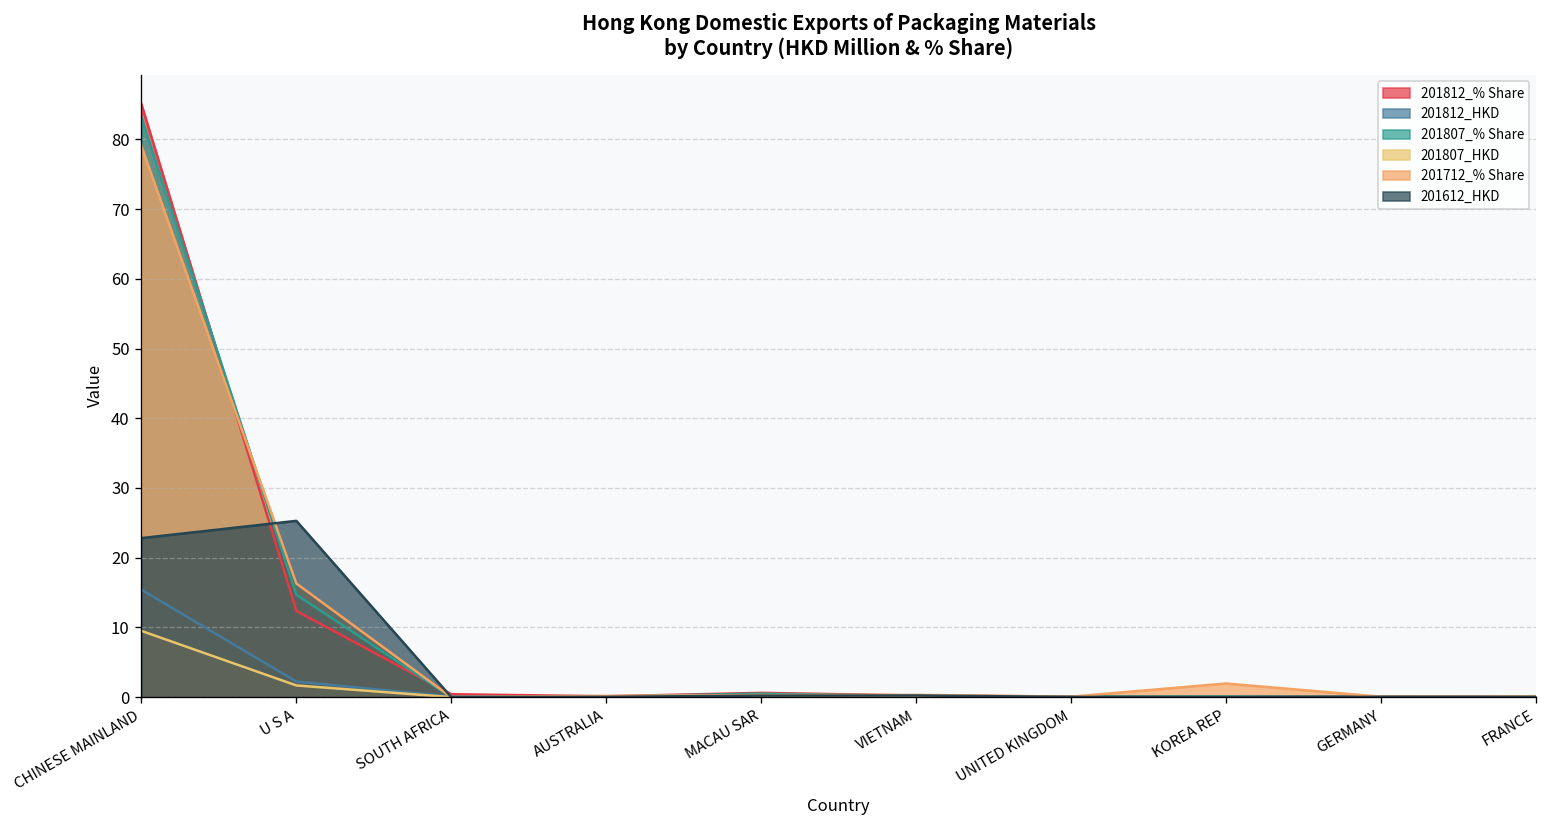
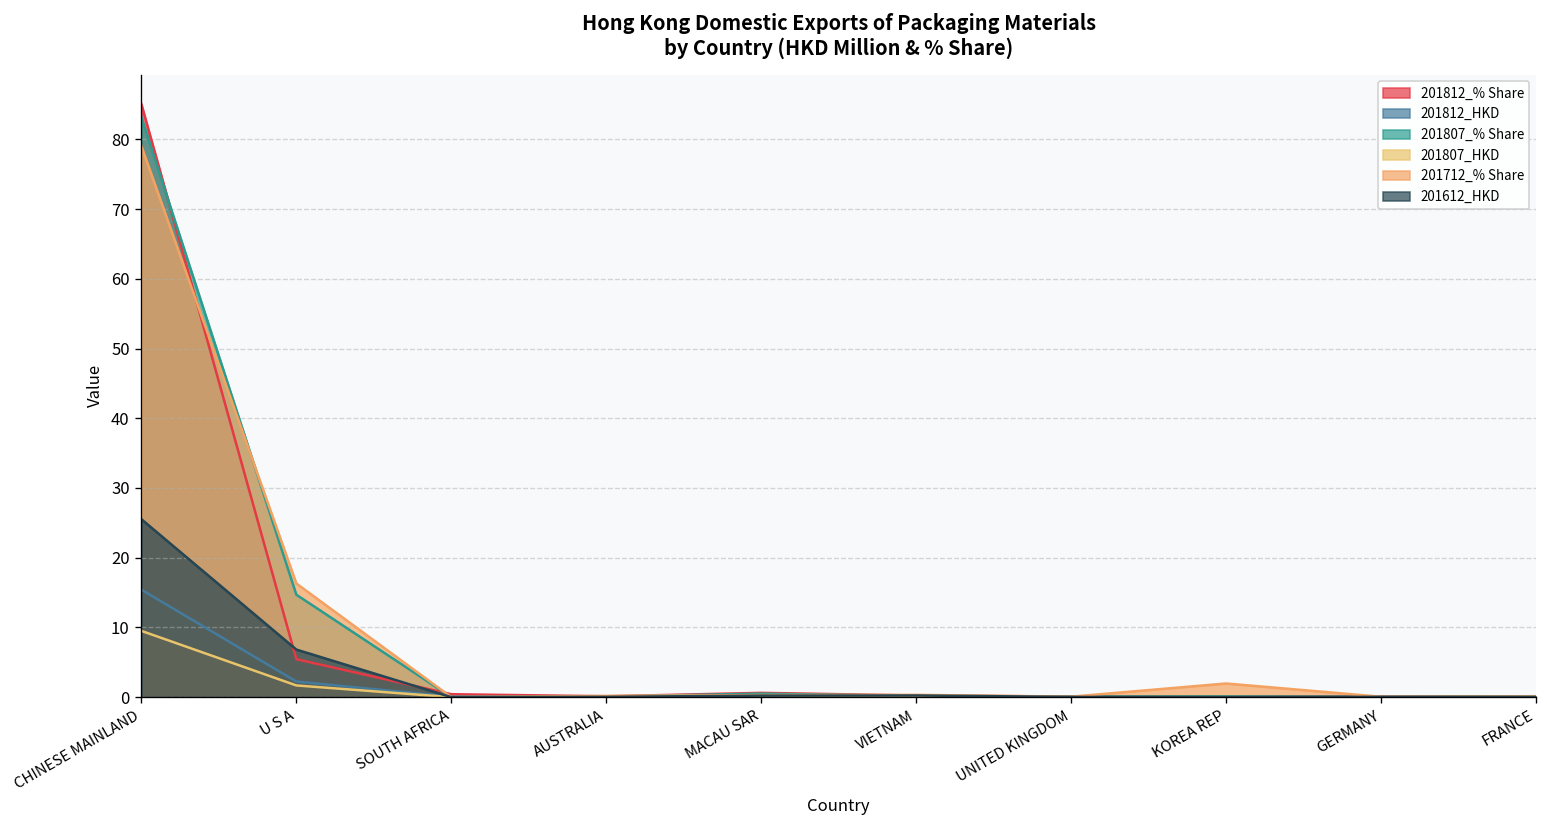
201612_HKD, CHINESE MAINLAND: 23 -> 26
201812_% Share, U S A: 12 -> 5
201612_HKD, U S A: 25 -> 7
